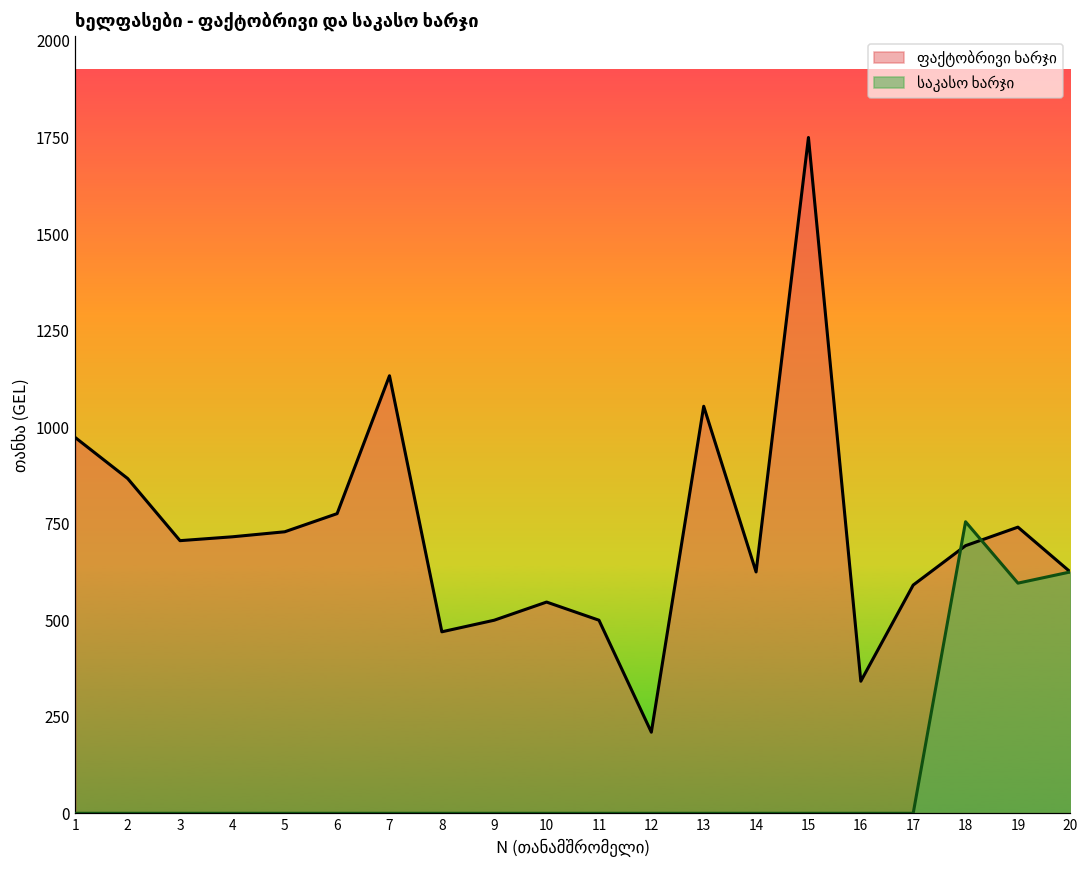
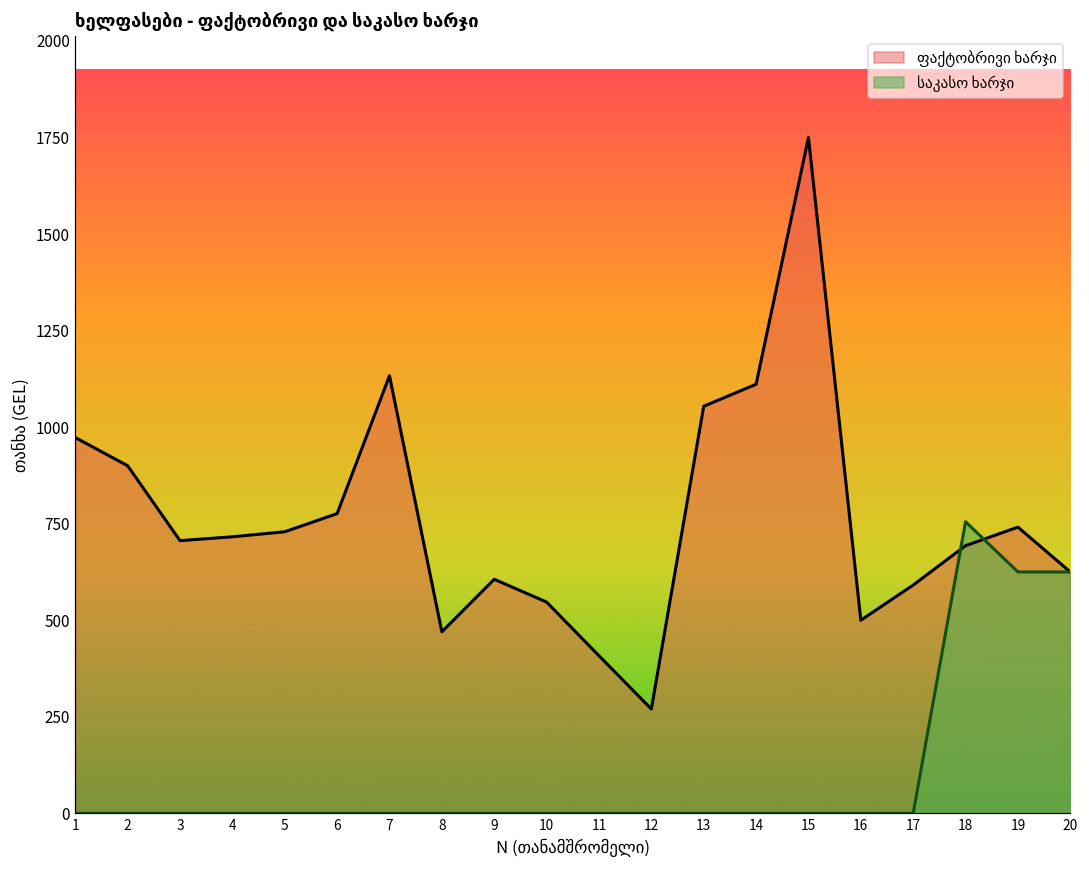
ფაქტობრივი ხარჯი, 2: 870 -> 900
ფაქტობრივი ხარჯი, 9: 500 -> 610
ფაქტობრივი ხარჯი, 11: 500 -> 410
ფაქტობრივი ხარჯი, 12: 210 -> 270
ფაქტობრივი ხარჯი, 14: 630 -> 1110
ფაქტობრივი ხარჯი, 16: 340 -> 500
საკასო ხარჯი, 19: 600 -> 630
